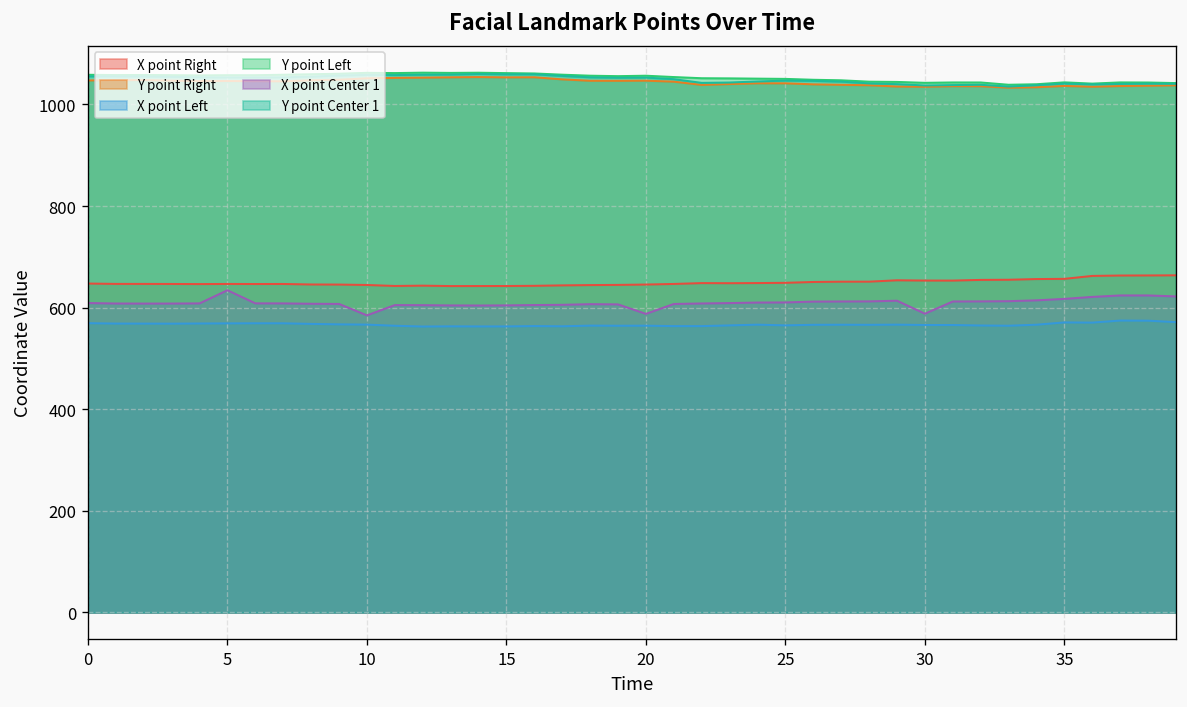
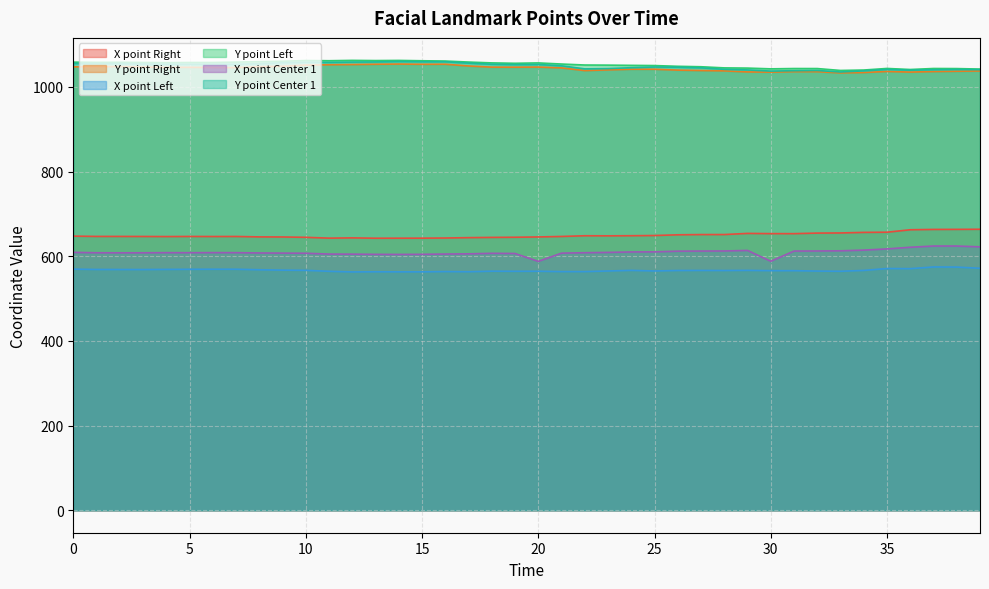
X point Center 1, 5: 630 -> 610
X point Center 1, 10: 580 -> 610
